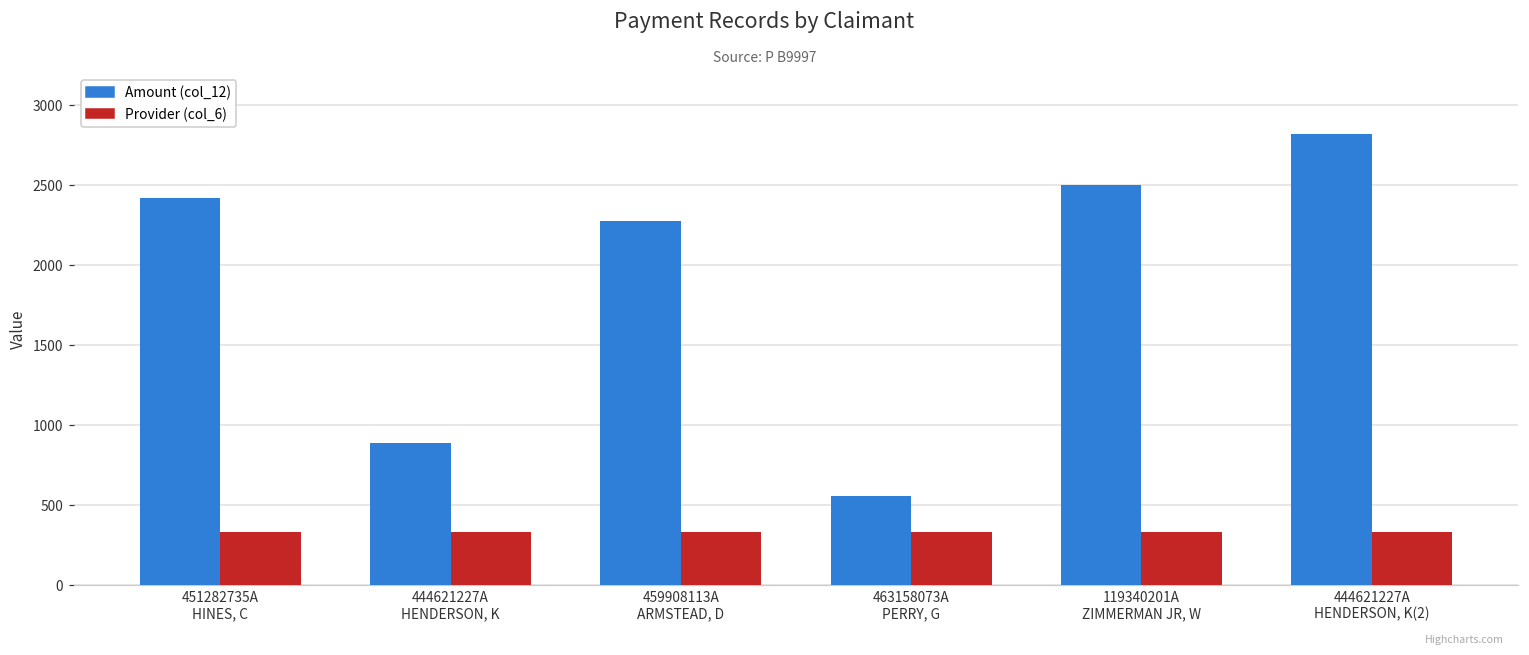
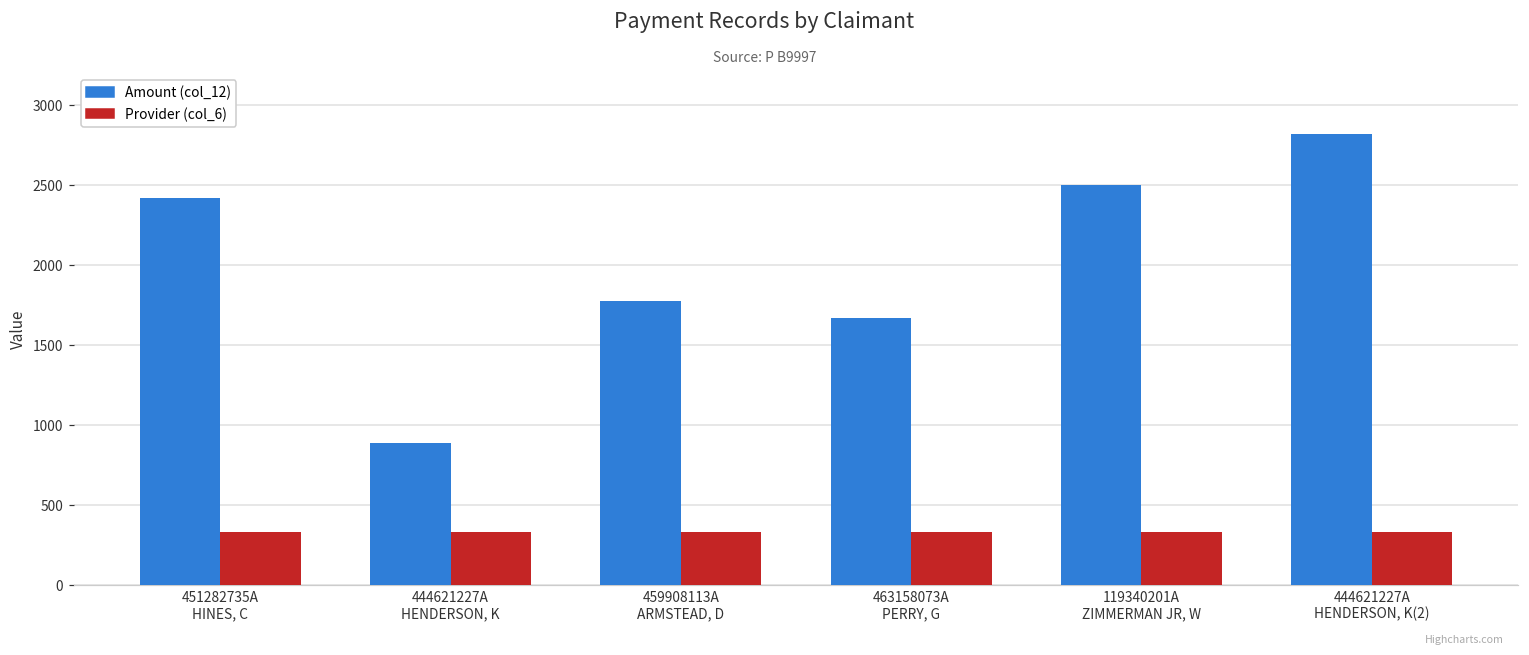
Amount (col_12), 459908113A ARMSTEAD, D: 2280 -> 1780
Amount (col_12), 463158073A PERRY, G: 550 -> 1670
